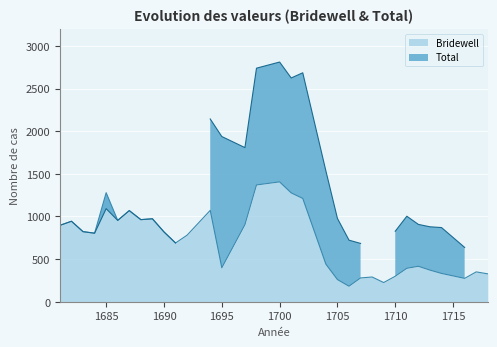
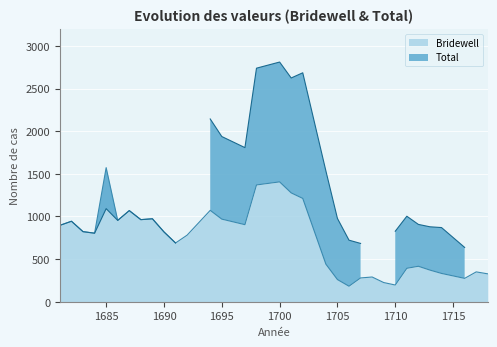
Bridewell, 1685: 1300 -> 1600
Bridewell, 1695: 400 -> 1000
Bridewell, 1710: 300 -> 200
